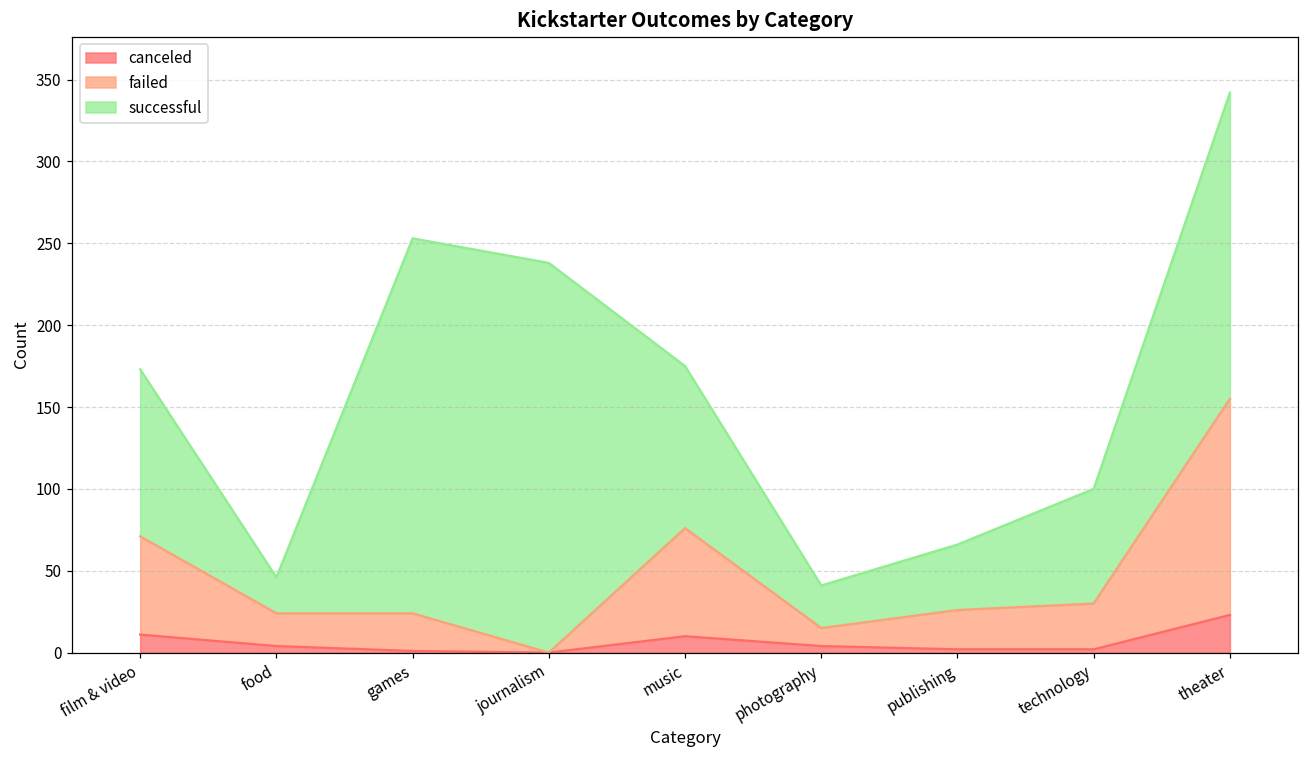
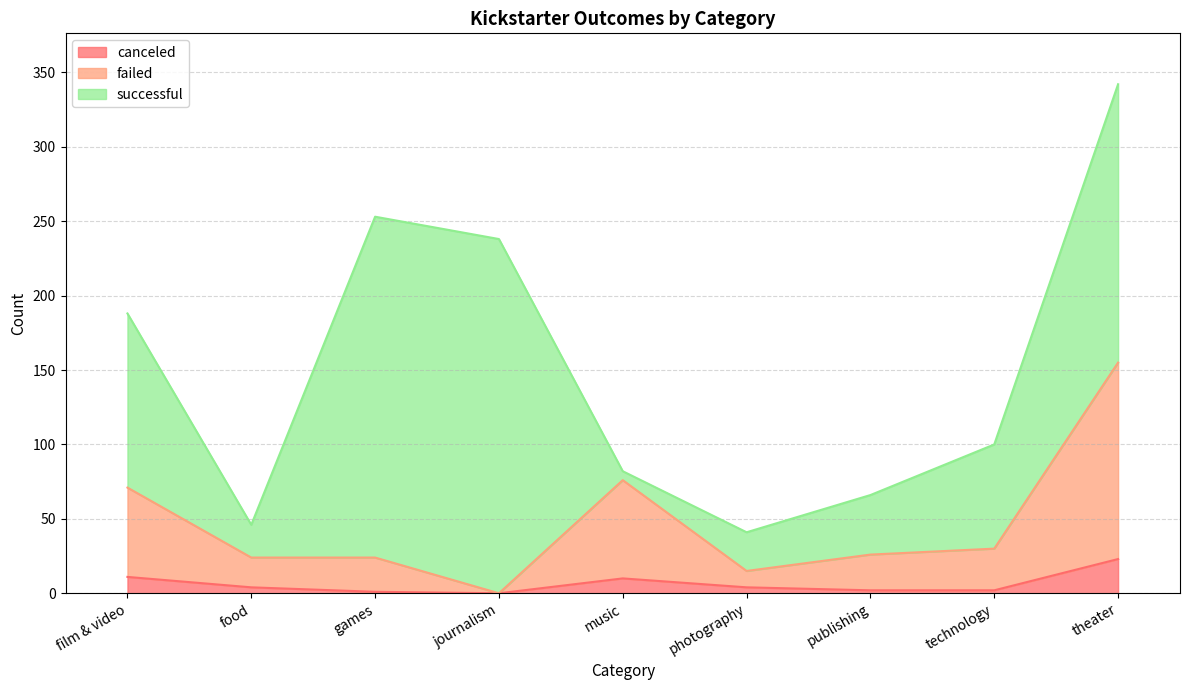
successful, film & video: 102 -> 117
successful, music: 99 -> 6
